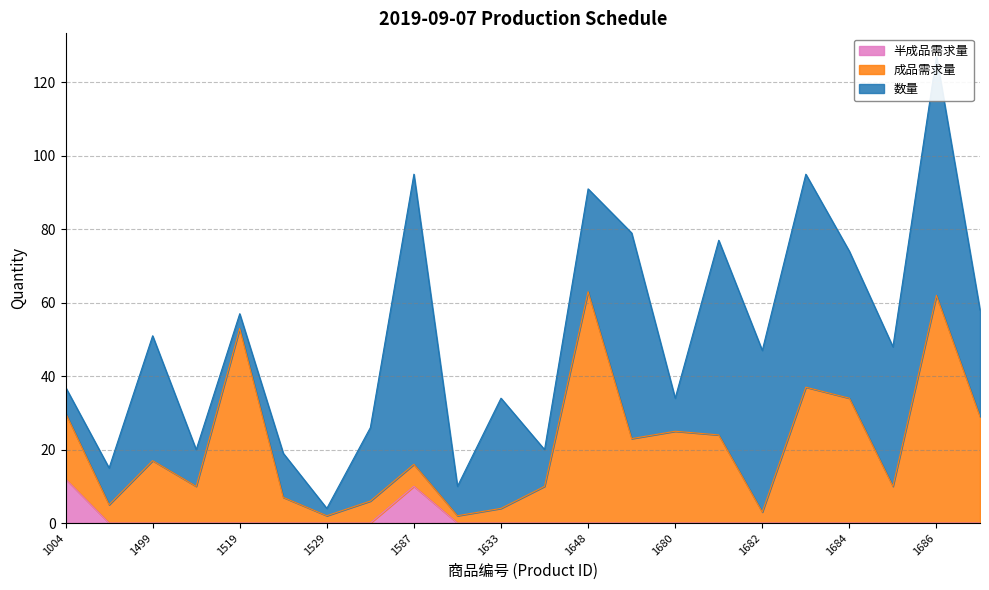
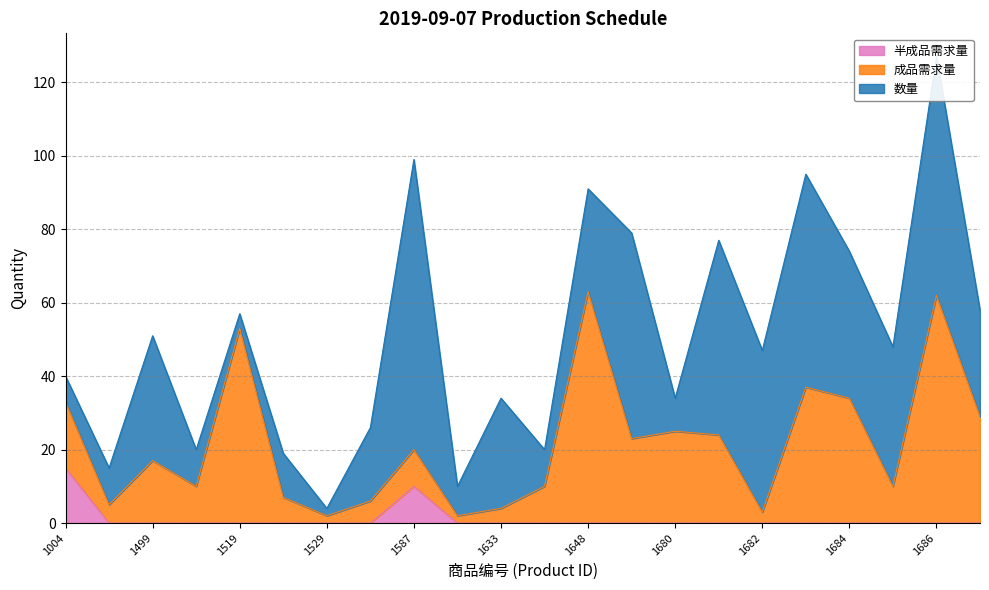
半成品需求量, 1004: 12 -> 15
成品需求量, 1587: 6 -> 10
